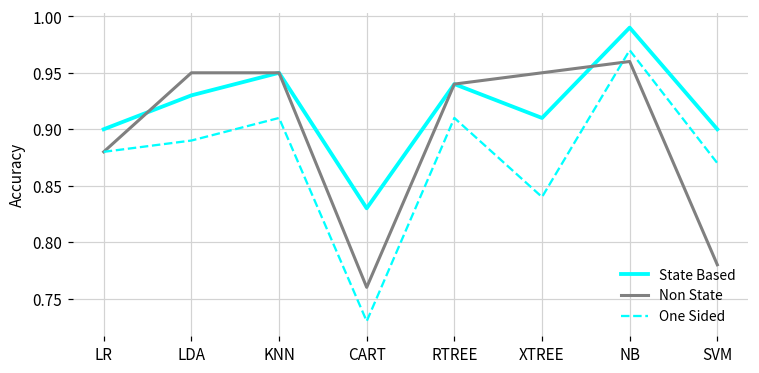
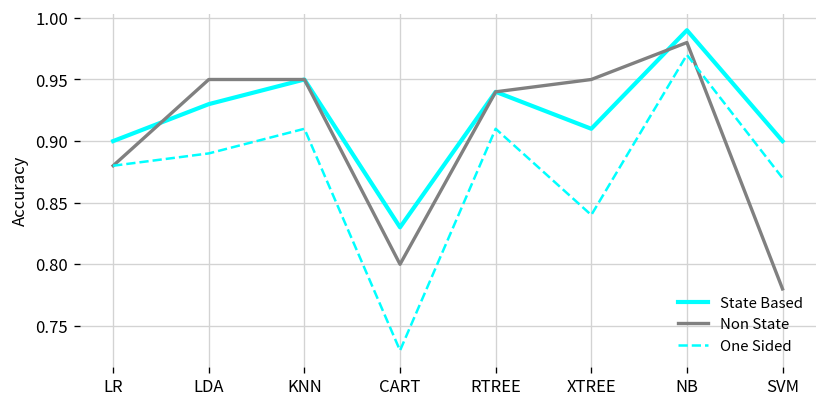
Non State, CART: 0.76 -> 0.80
Non State, NB: 0.96 -> 0.98
